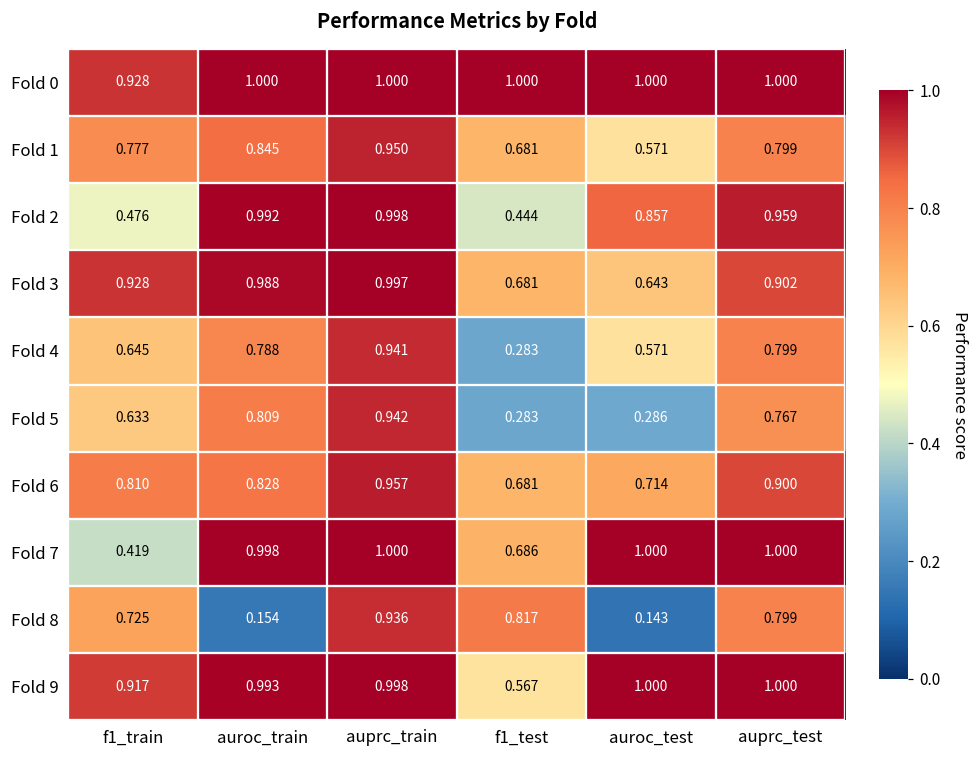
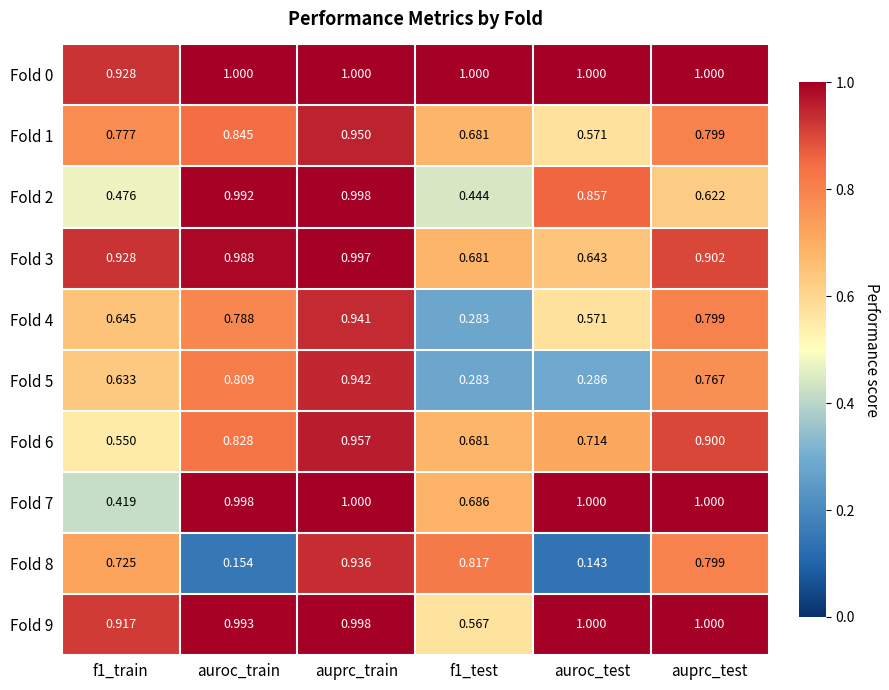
Fold 2, auprc_test: 0.959 -> 0.622
Fold 6, f1_train: 0.810 -> 0.550
